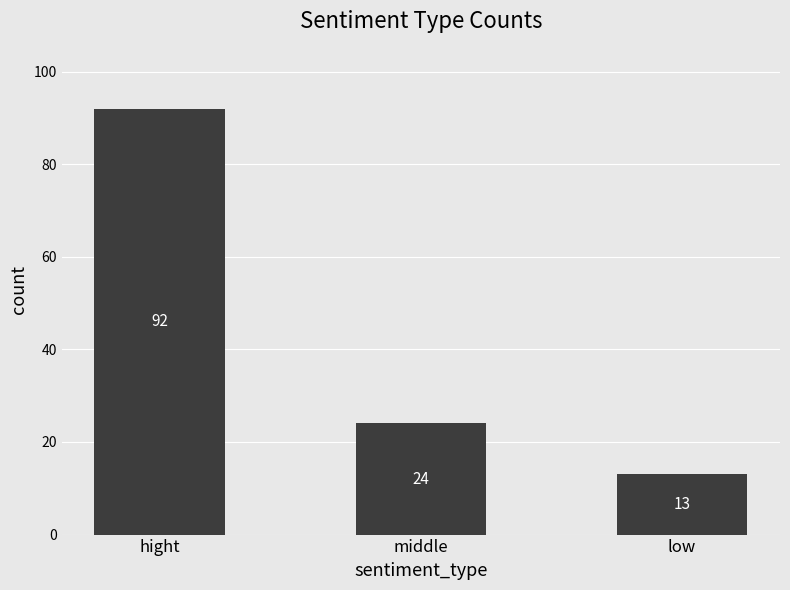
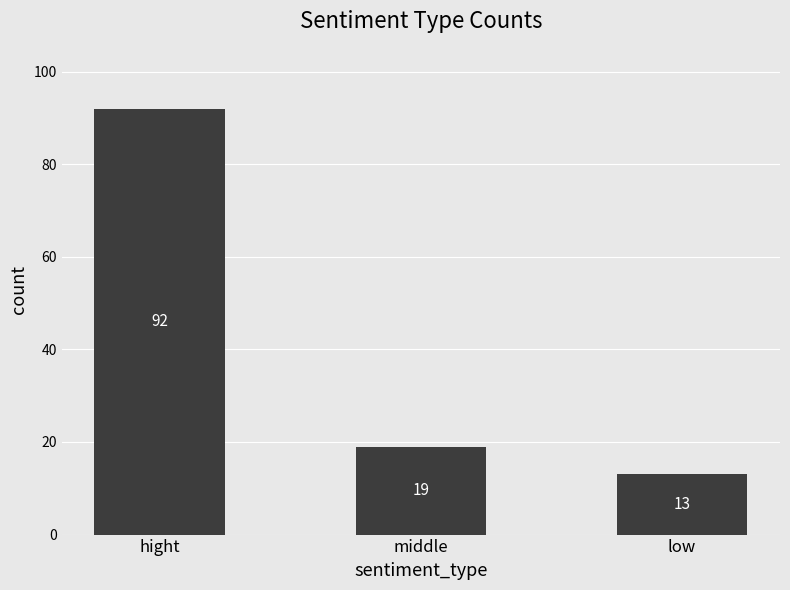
middle: 24 -> 19
